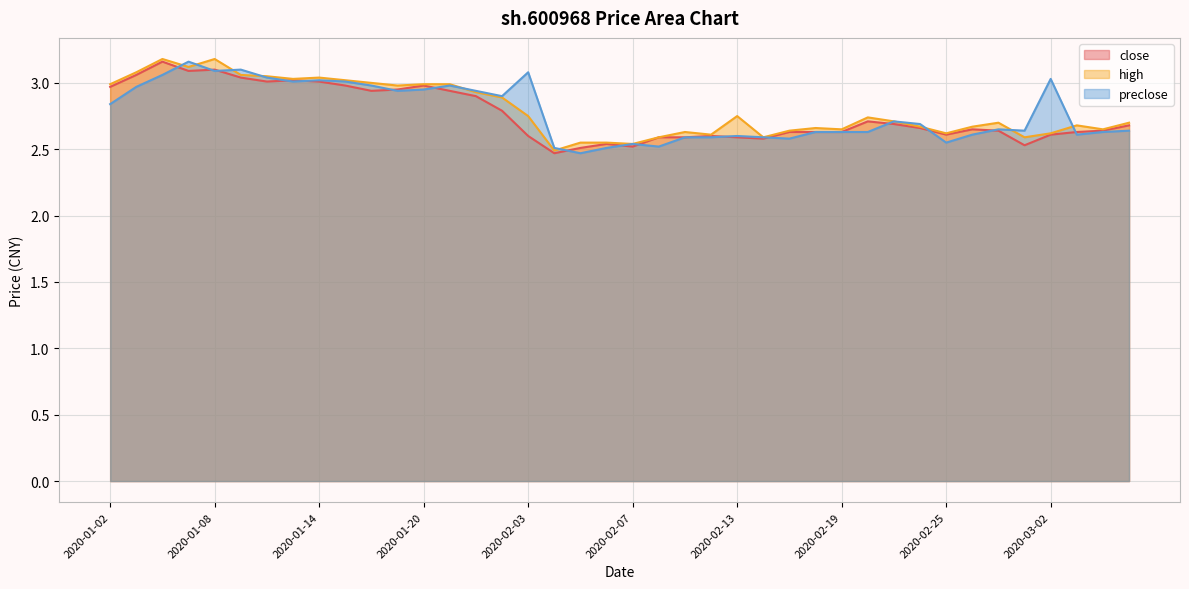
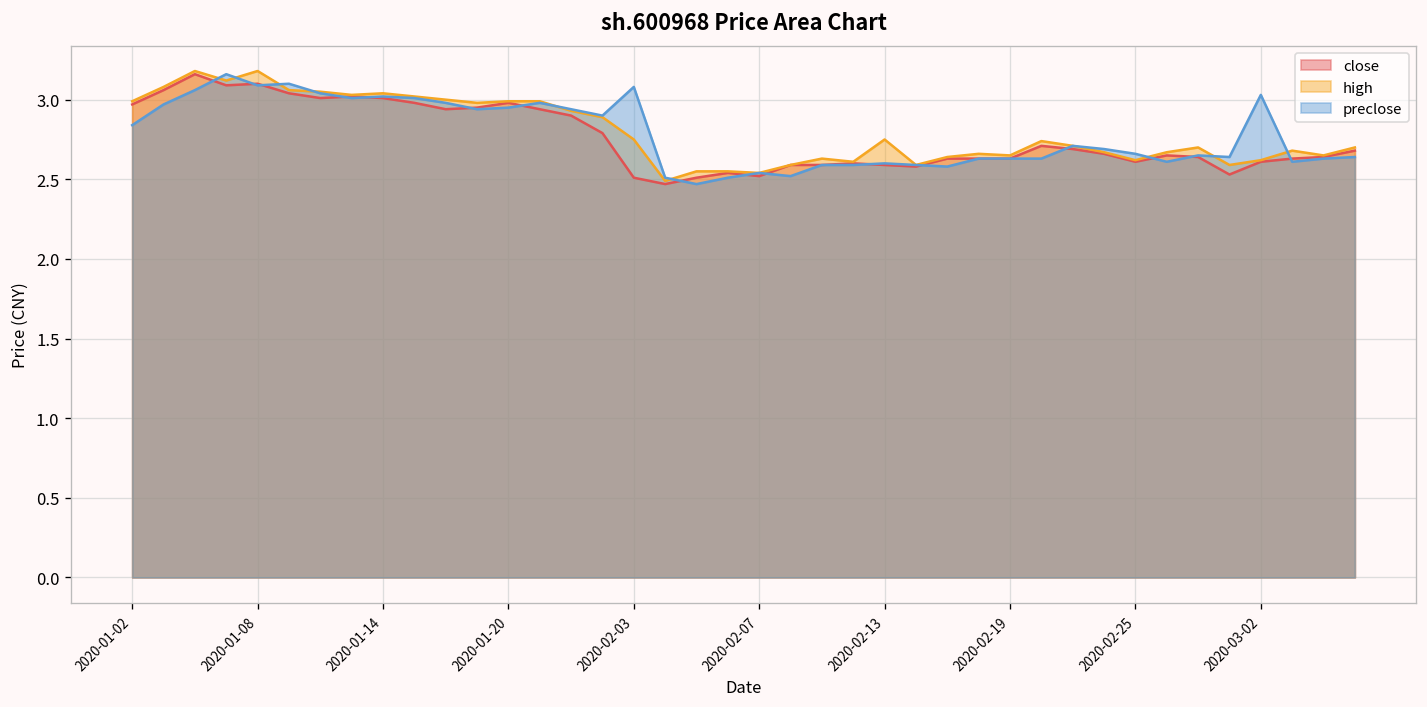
close, 2020-02-03: 2.60 -> 2.51
preclose, 2020-02-25: 2.55 -> 2.66
